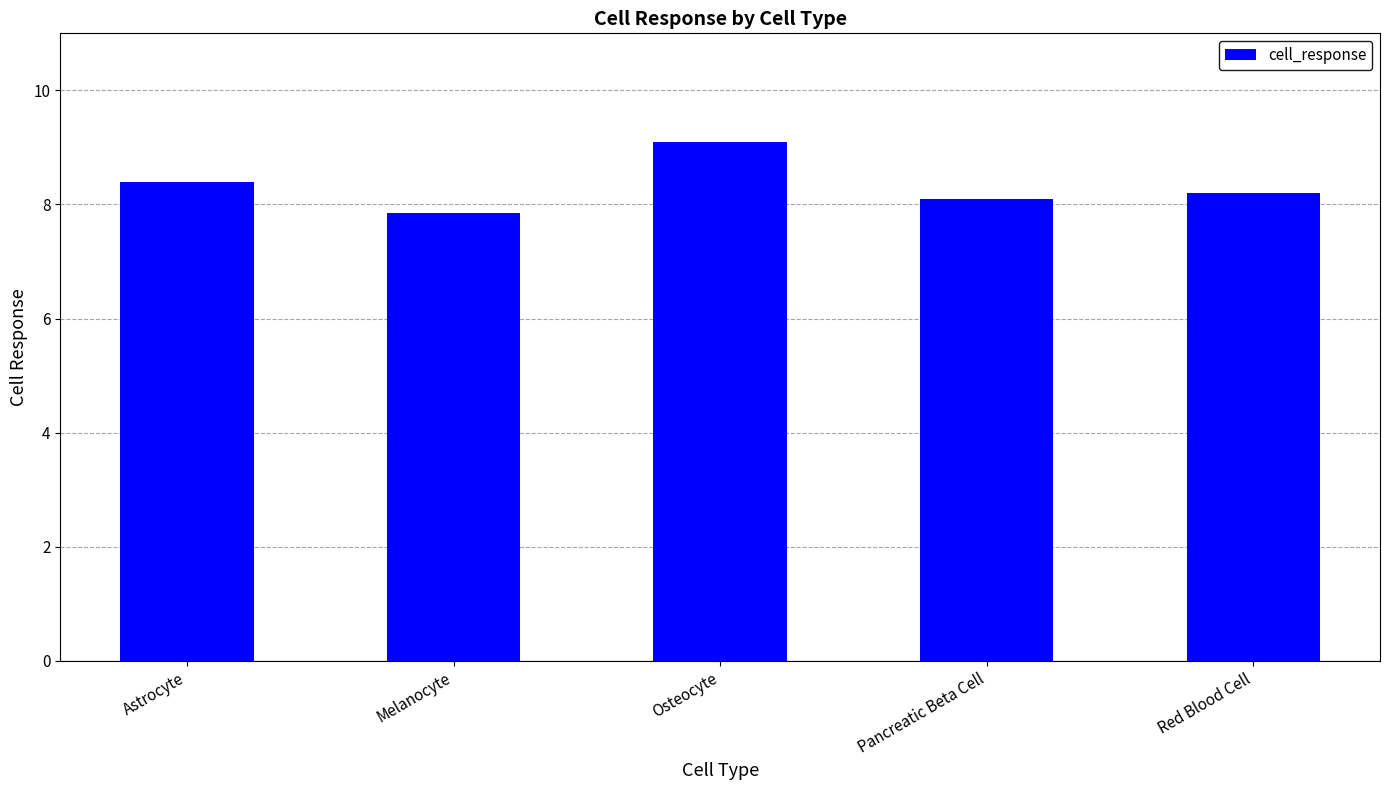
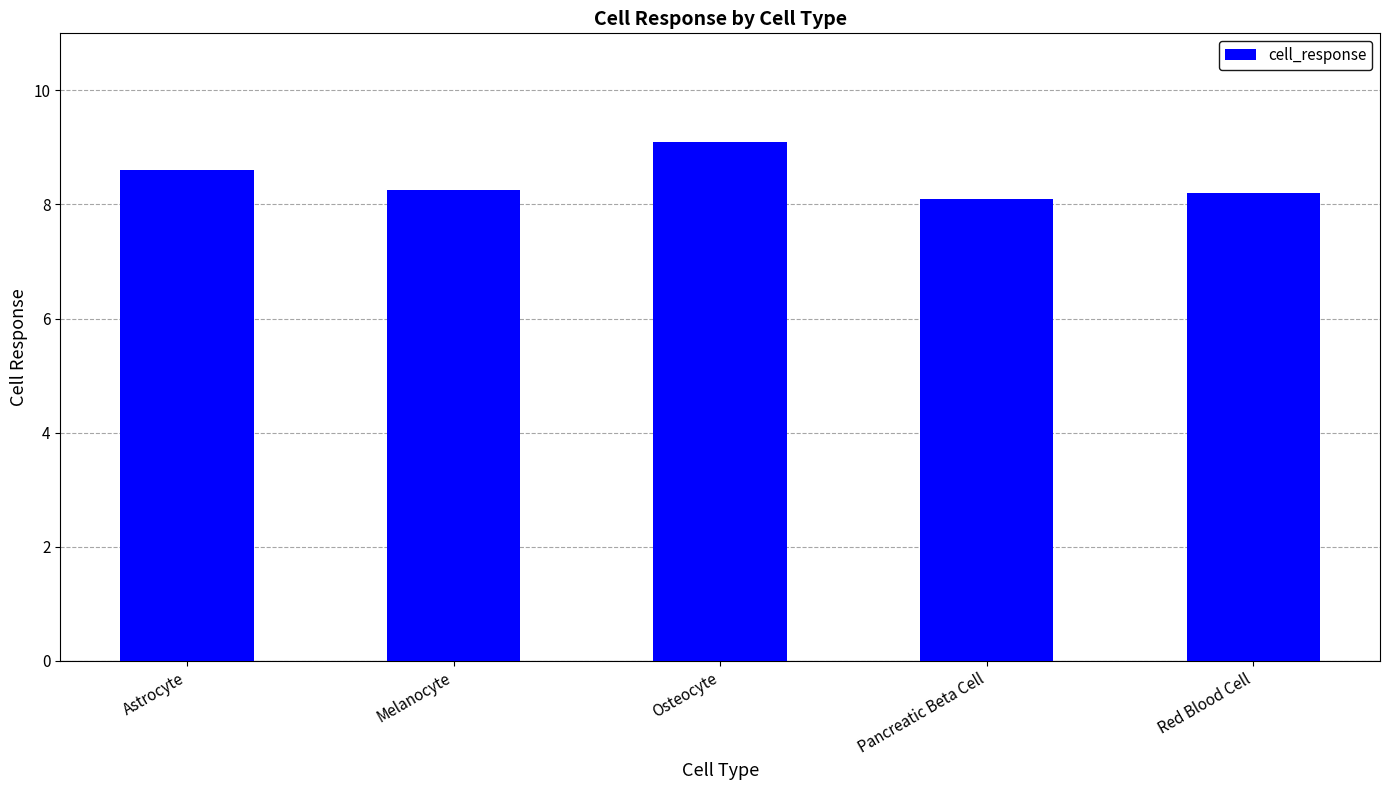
Astrocyte: 8.4 -> 8.6
Melanocyte: 7.9 -> 8.3
